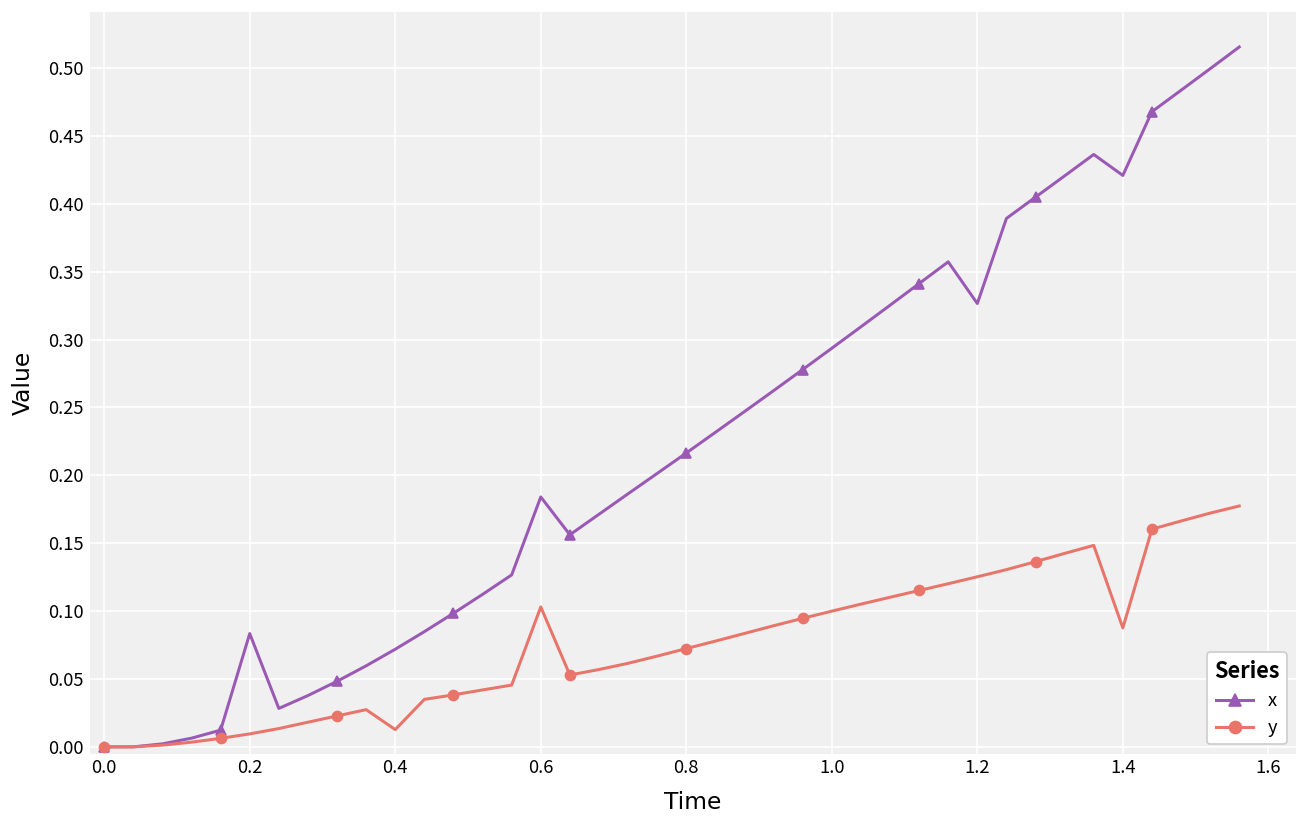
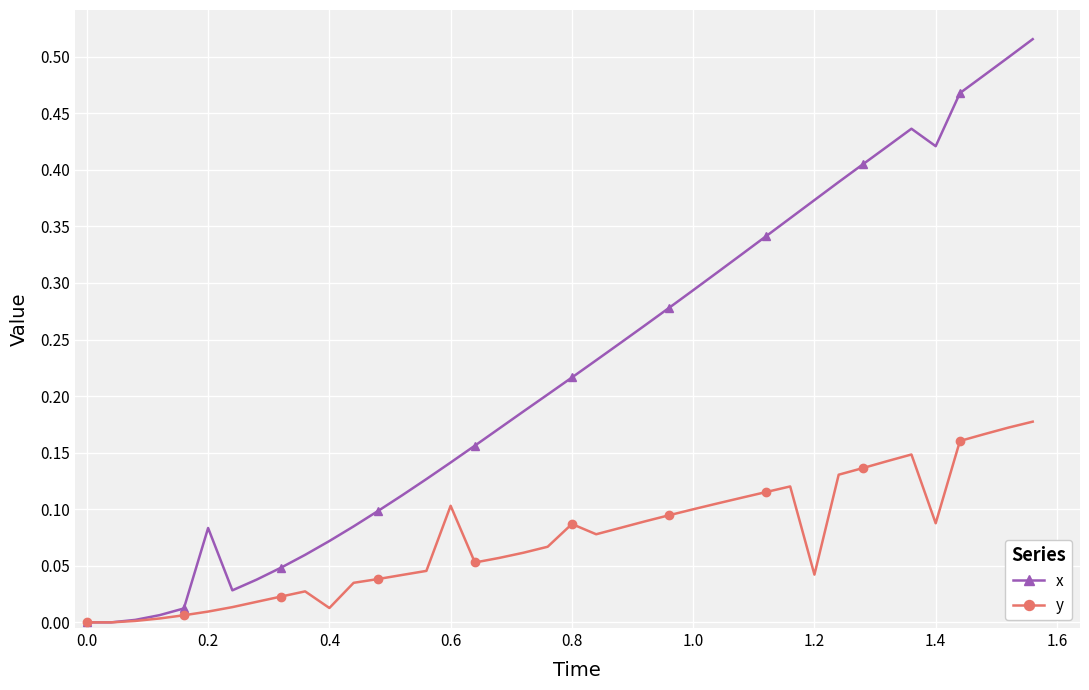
x, 0.6: 0.184 -> 0.141
y, 0.8: 0.072 -> 0.087
x, 1.2: 0.327 -> 0.373
y, 1.2: 0.125 -> 0.042
